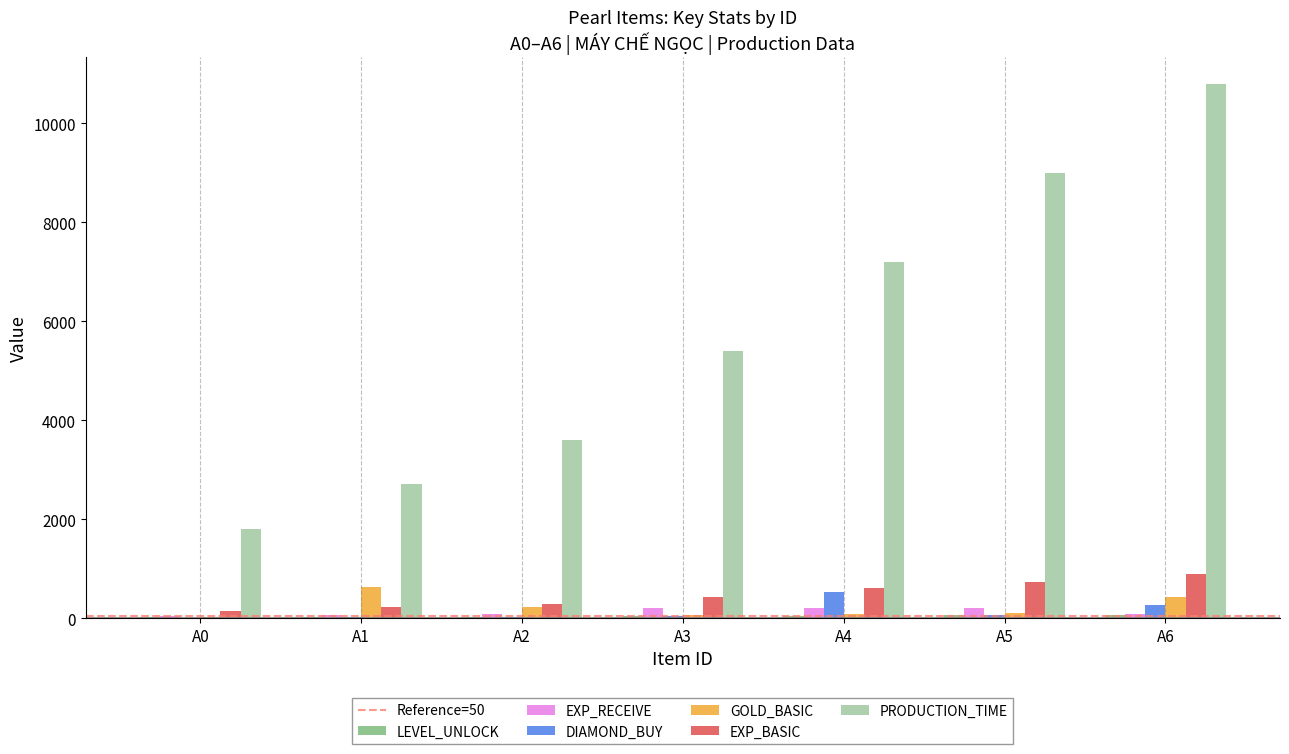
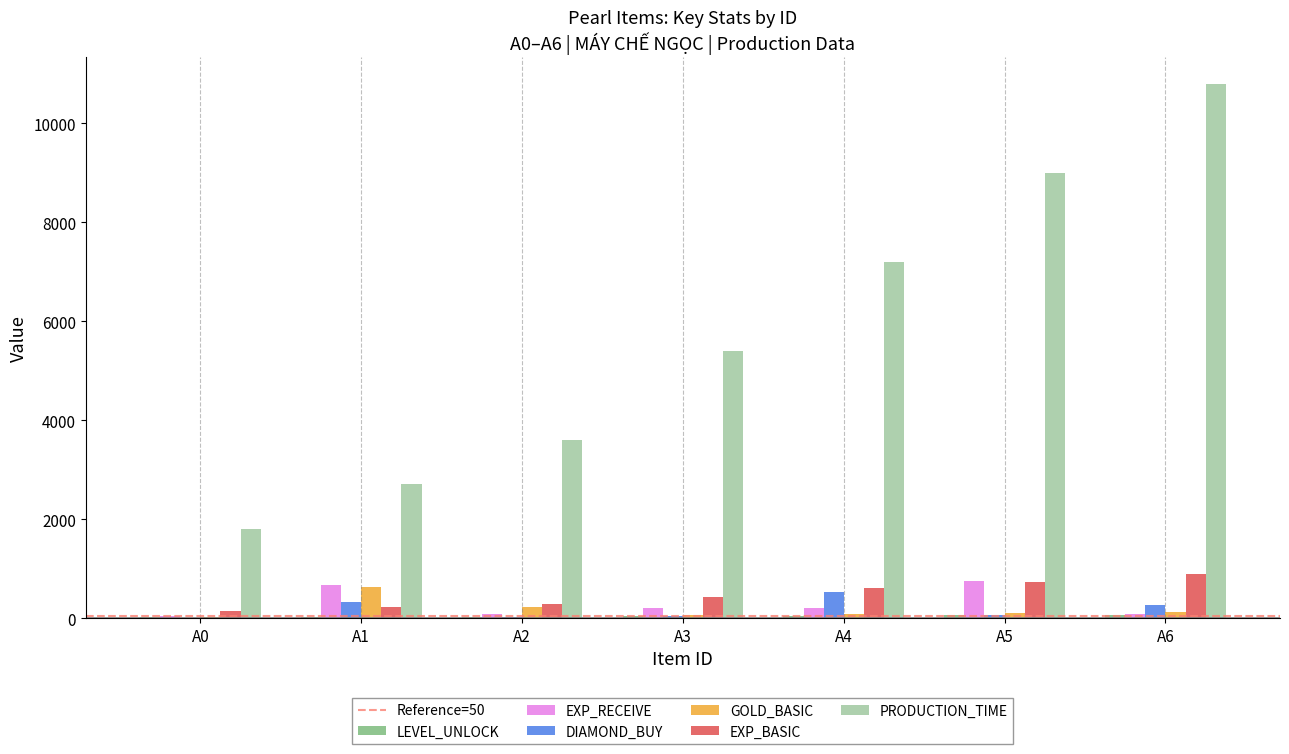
EXP_RECEIVE, A1: 100 -> 700
DIAMOND_BUY, A1: 0 -> 300
EXP_RECEIVE, A5: 200 -> 800
GOLD_BASIC, A6: 400 -> 100
